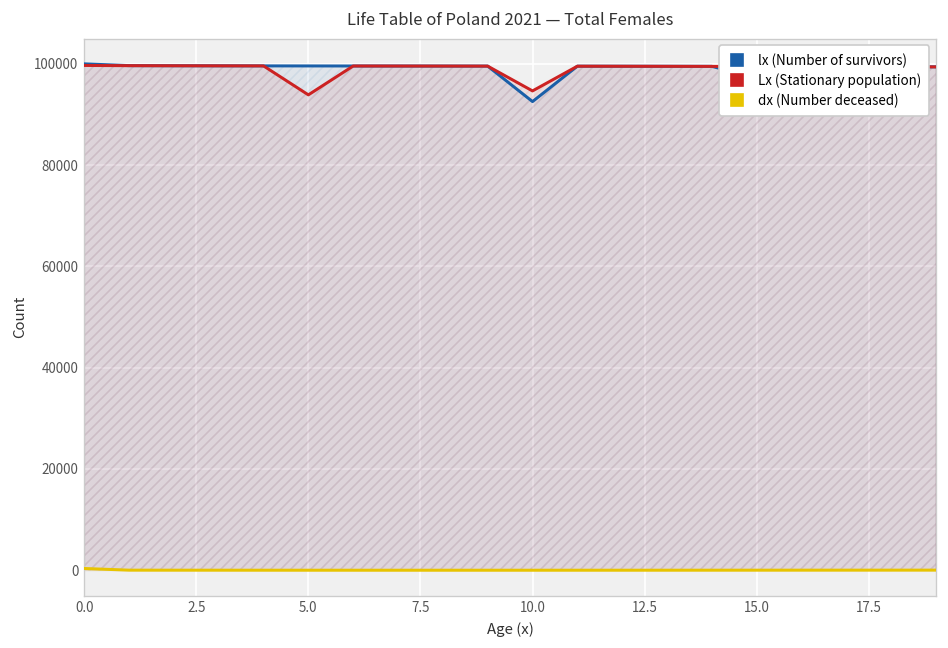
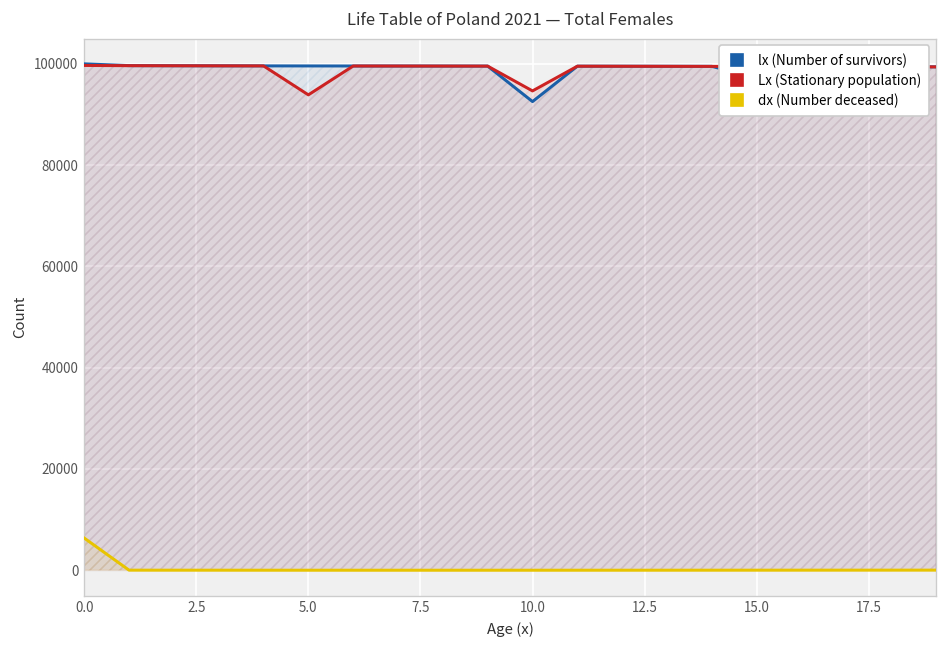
dx (Number deceased), 0.0: 0 -> 6000
